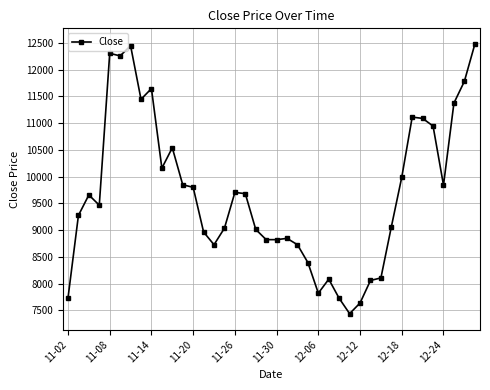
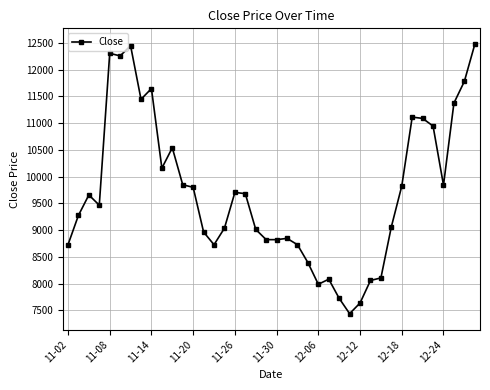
11-02: 7700 -> 8700
12-06: 7800 -> 8000
12-18: 10000 -> 9800
